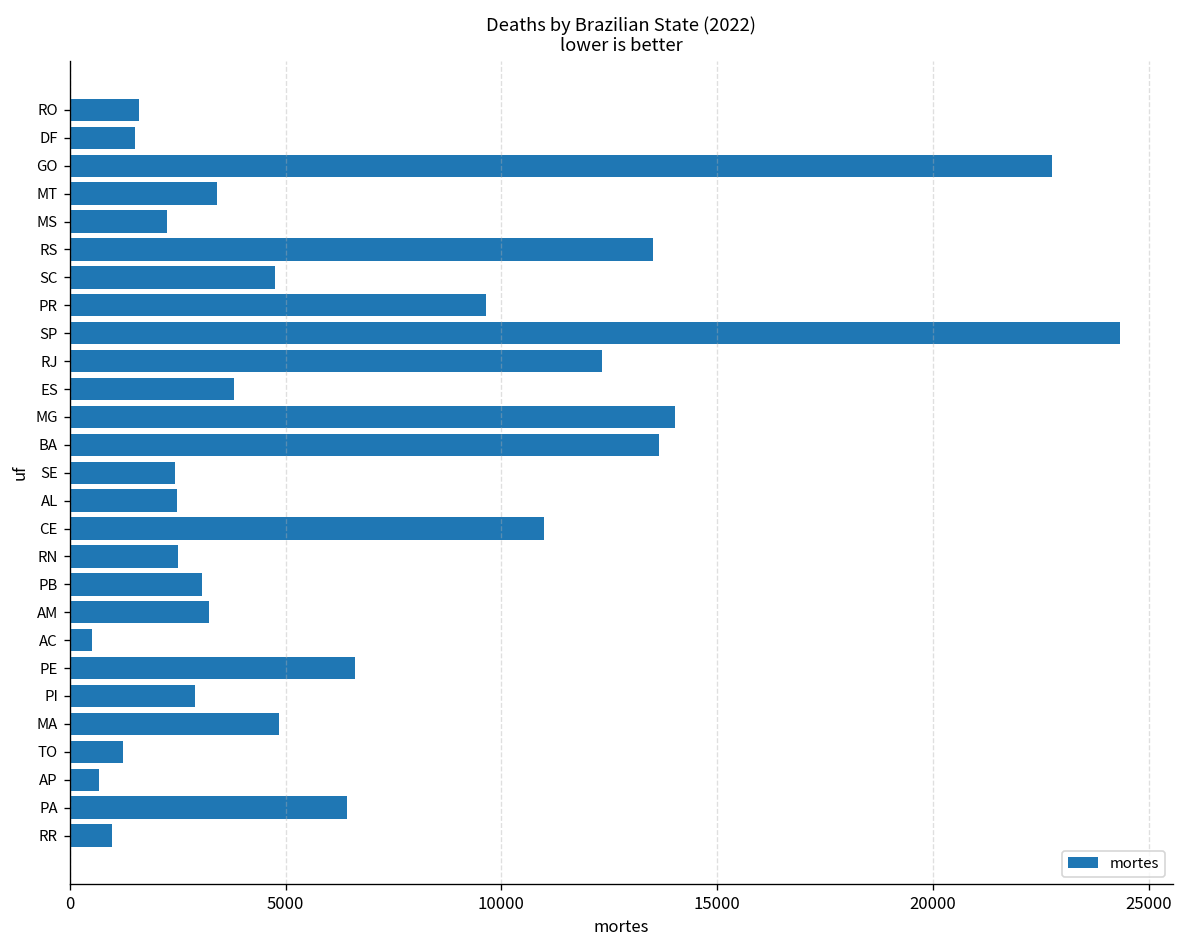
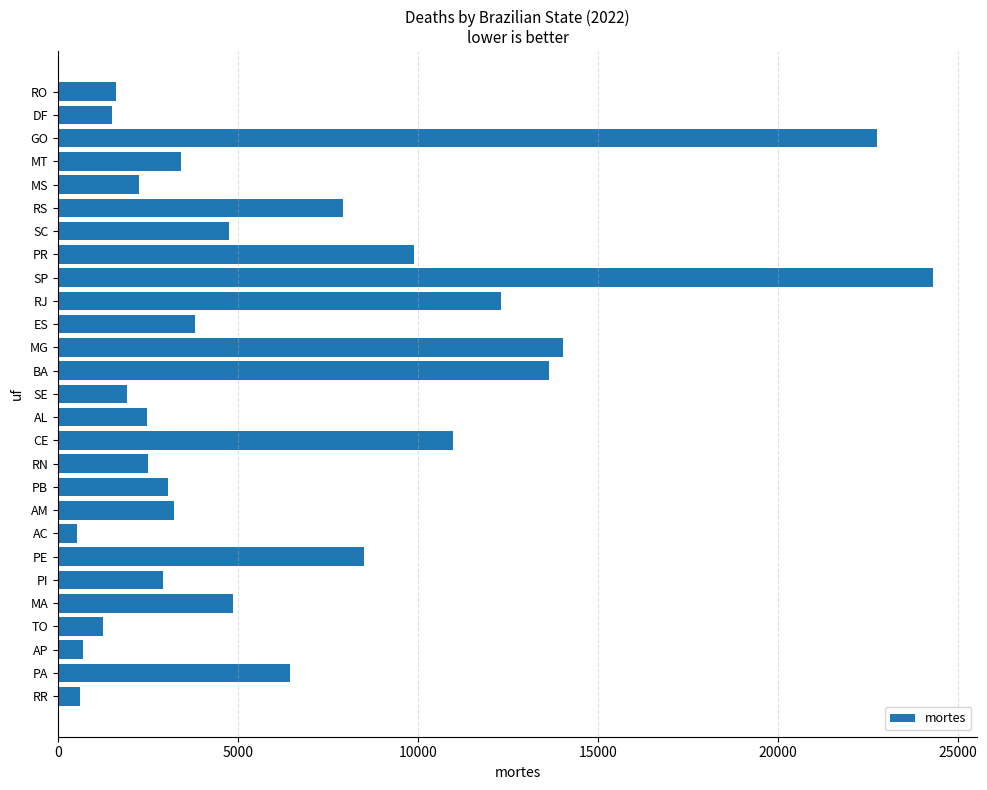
RS: 13500 -> 7900
PR: 9600 -> 9900
SE: 2400 -> 1900
PE: 6600 -> 8500
RR: 1000 -> 600
